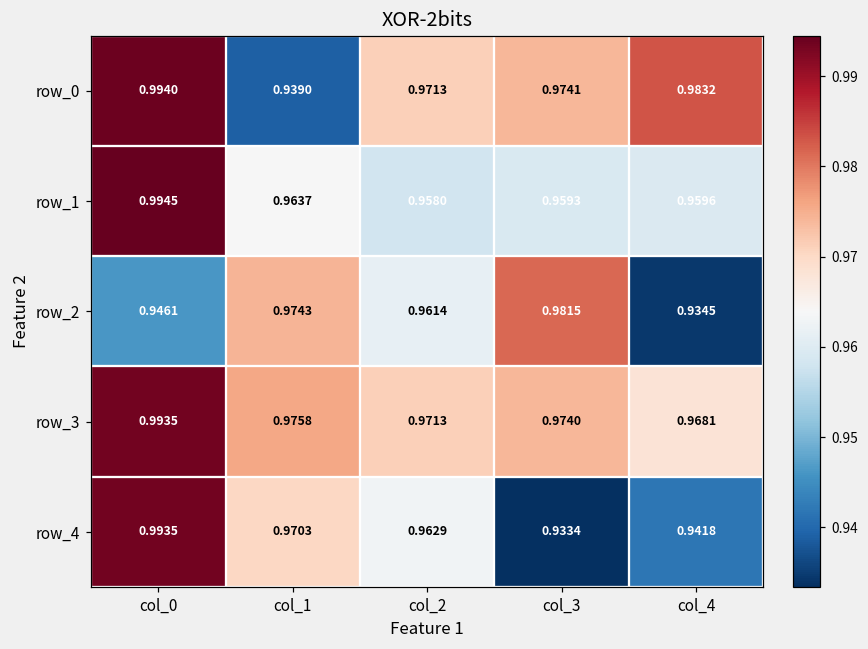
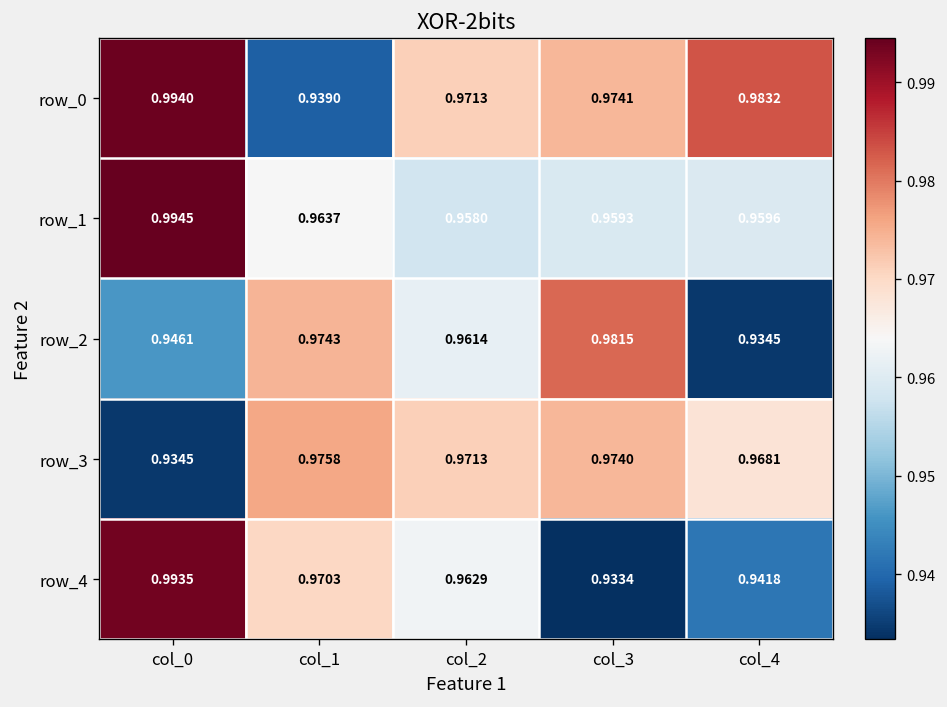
row_3, col_0: 0.9935 -> 0.9345
